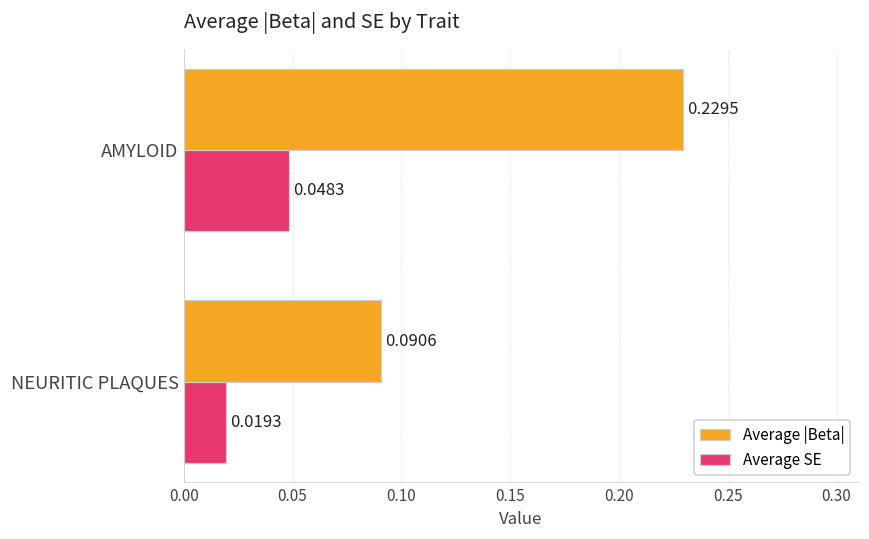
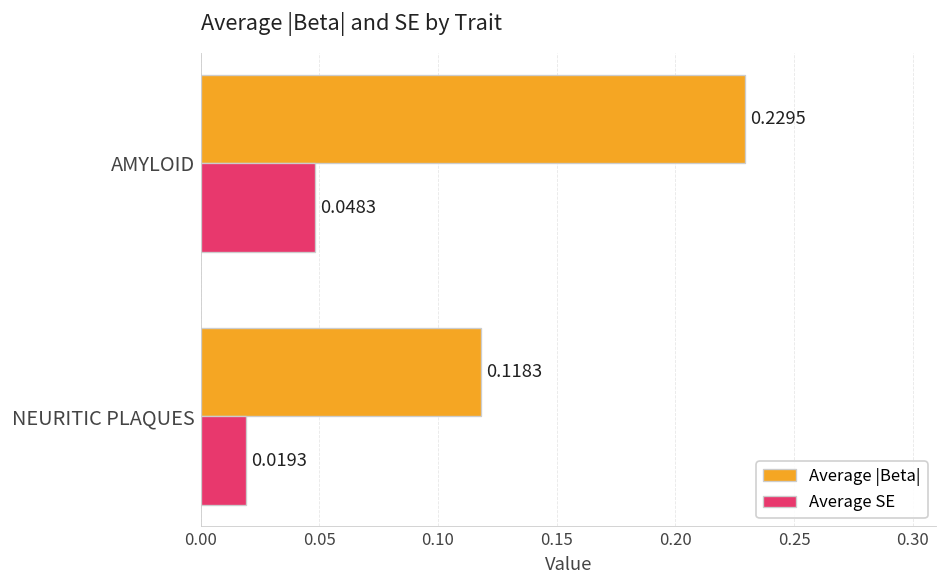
Average |Beta|, NEURITIC PLAQUES: 0.0906 -> 0.1183
